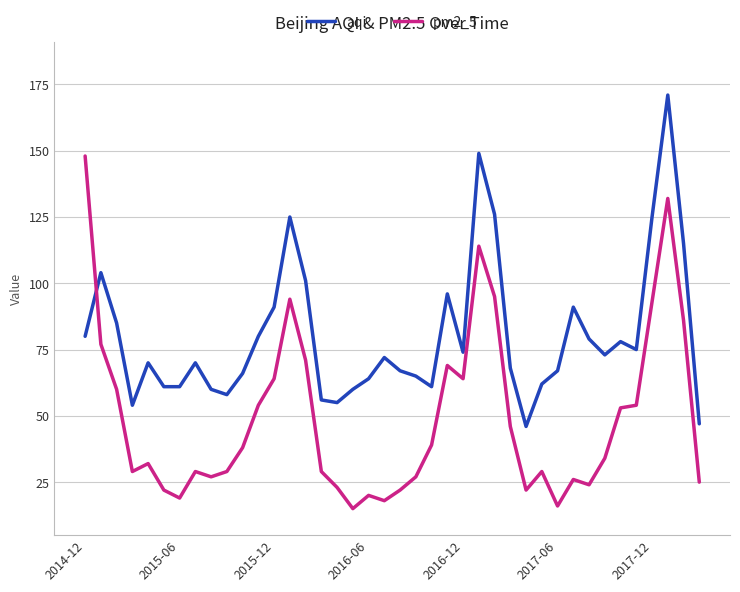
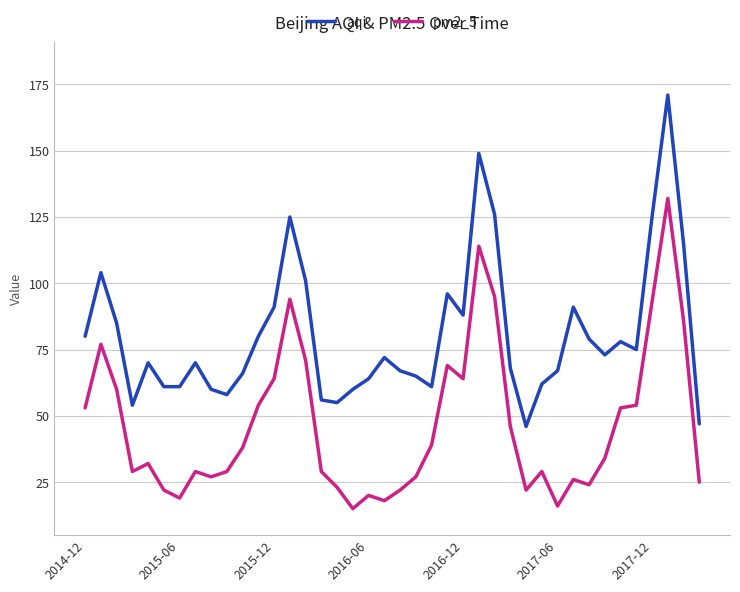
pm2_5, 2014-12: 148 -> 53
aqi, 2016-12: 74 -> 88
